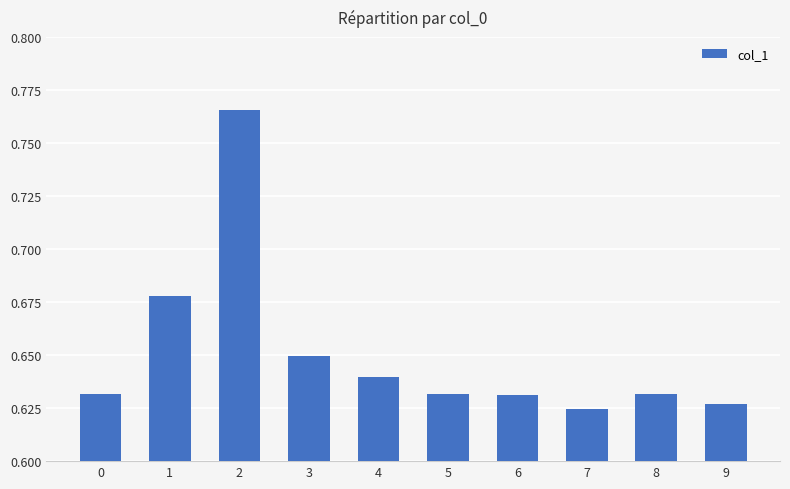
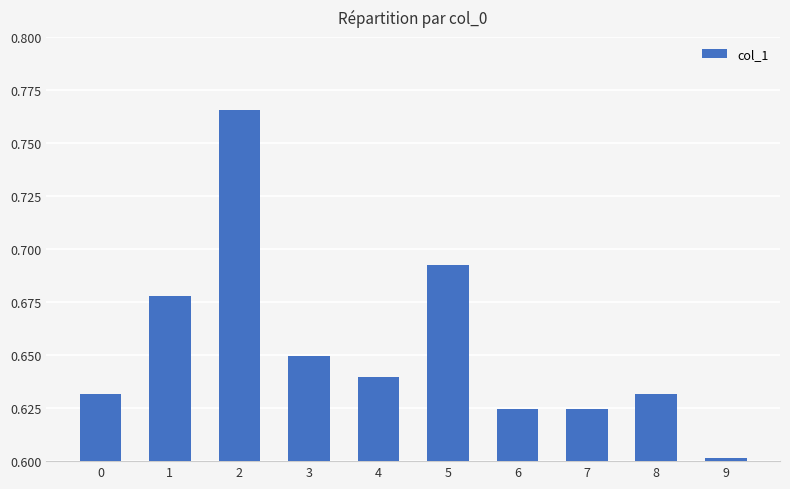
5: 0.632 -> 0.692
6: 0.631 -> 0.624
9: 0.627 -> 0.601
